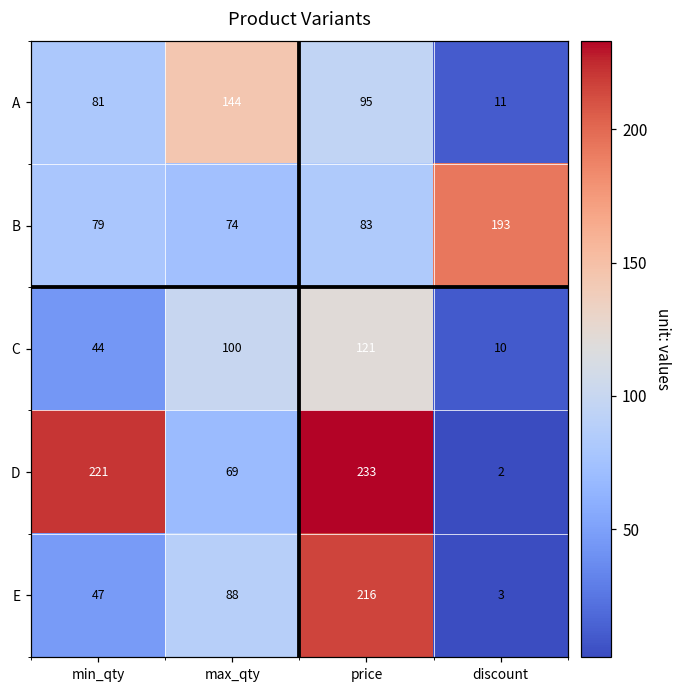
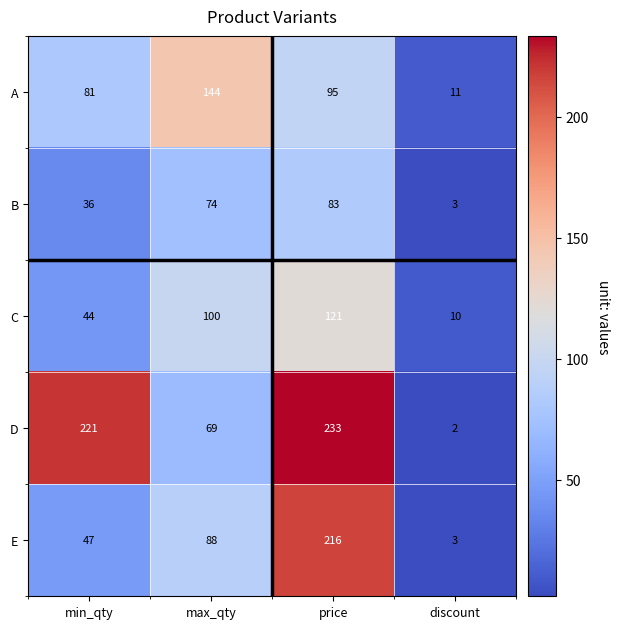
B, min_qty: 79 -> 36
B, discount: 193 -> 3
